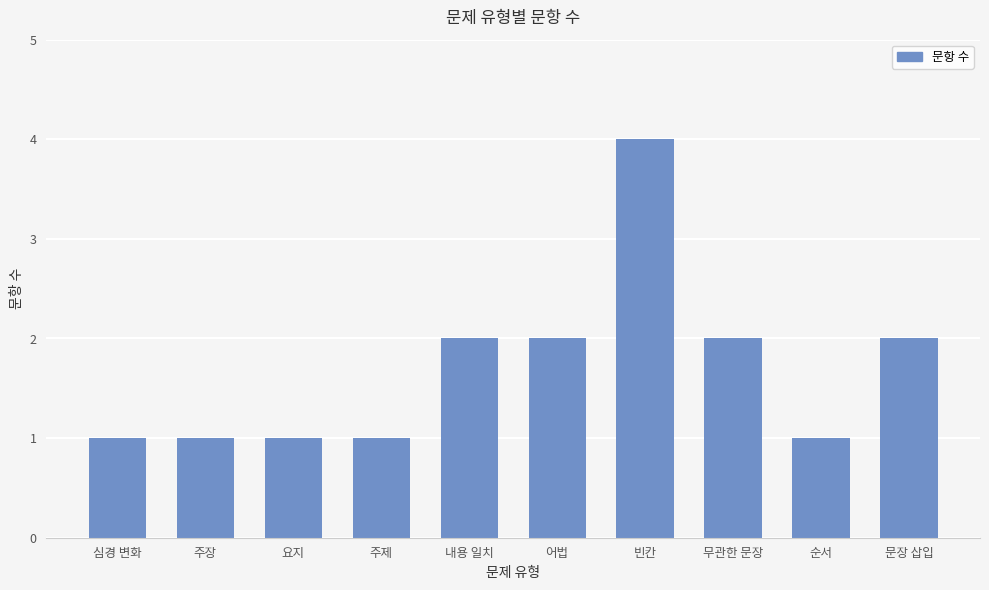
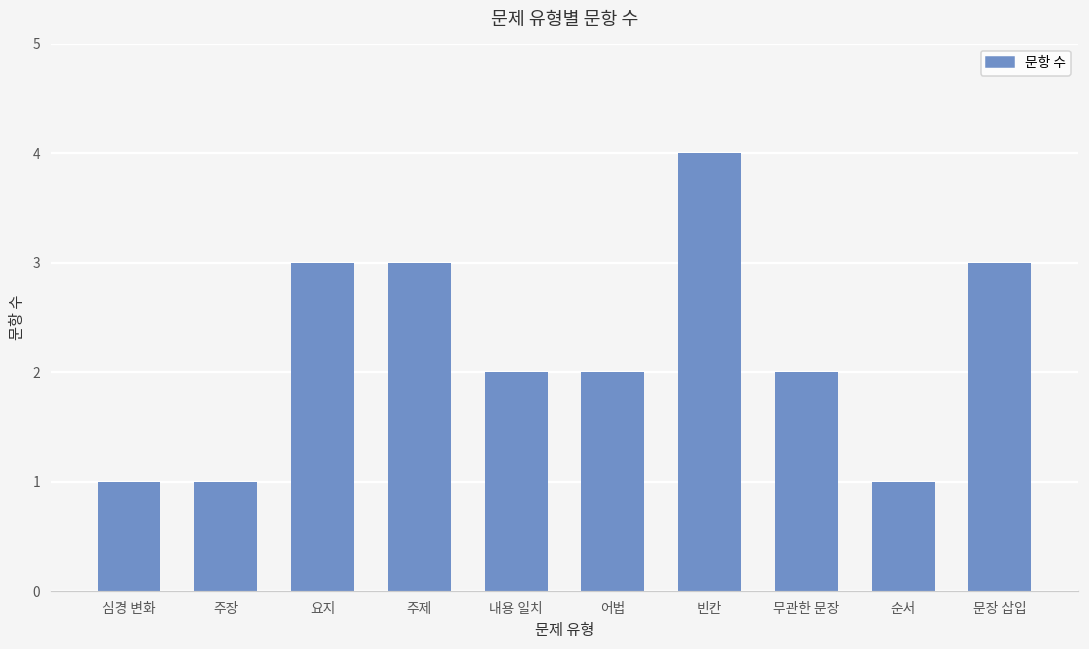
요지: 1 -> 3
주제: 1 -> 3
문장 삽입: 2 -> 3
